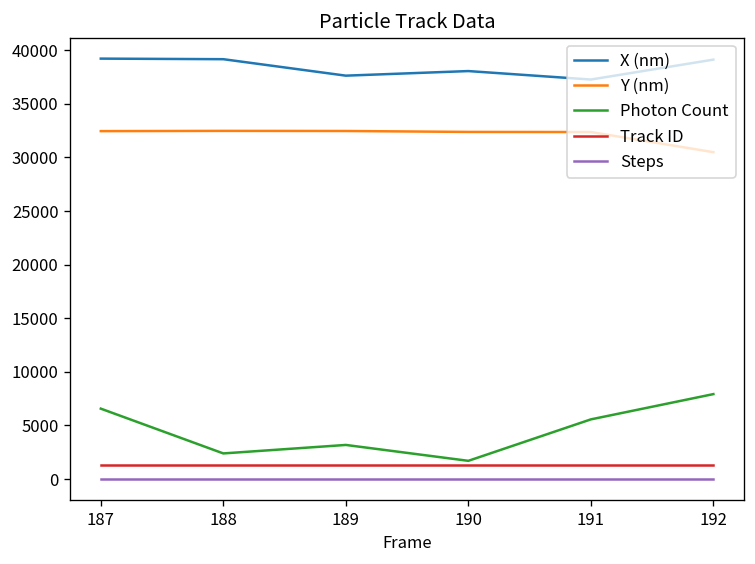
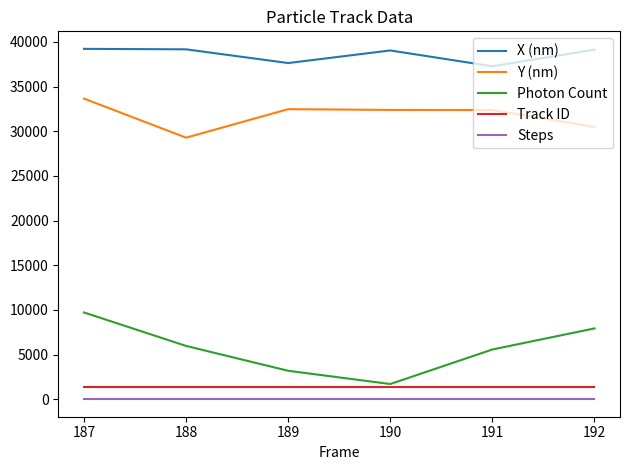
Y (nm), 187: 32000 -> 34000
Photon Count, 187: 7000 -> 10000
Y (nm), 188: 32000 -> 29000
Photon Count, 188: 2000 -> 6000
X (nm), 190: 38000 -> 39000
